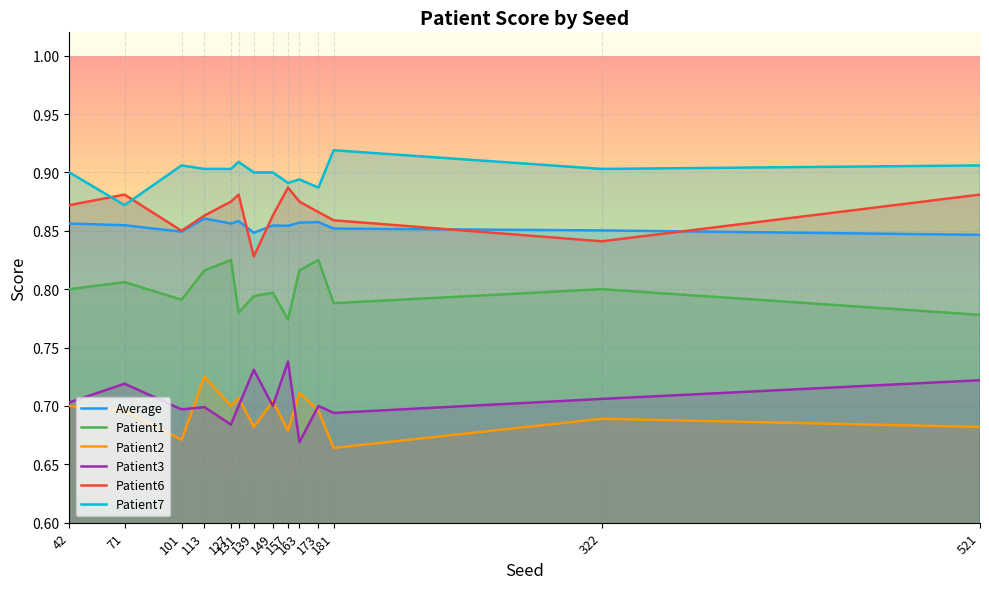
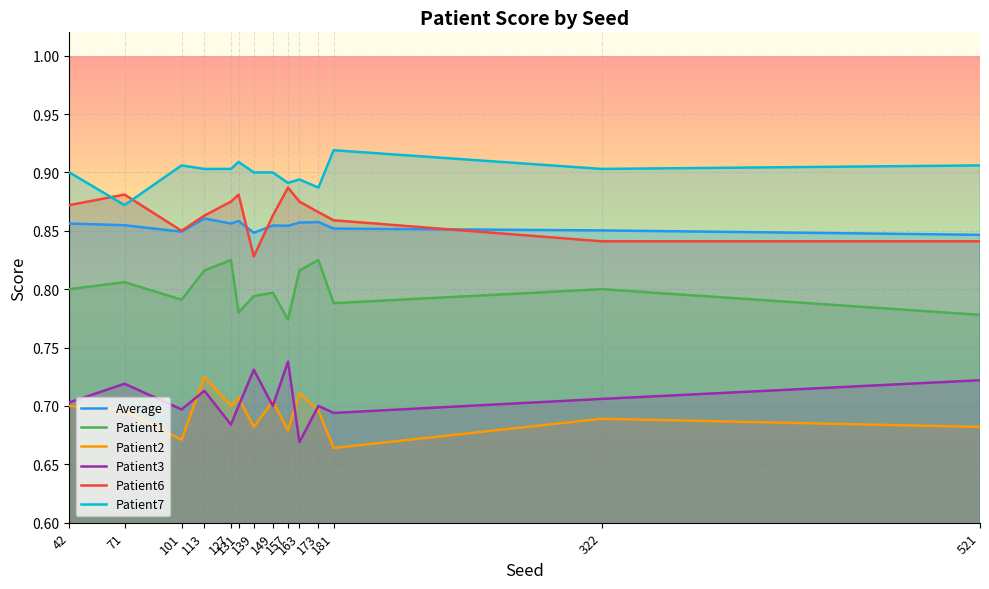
Patient3, 113: 0.699 -> 0.713
Patient6, 521: 0.881 -> 0.841
